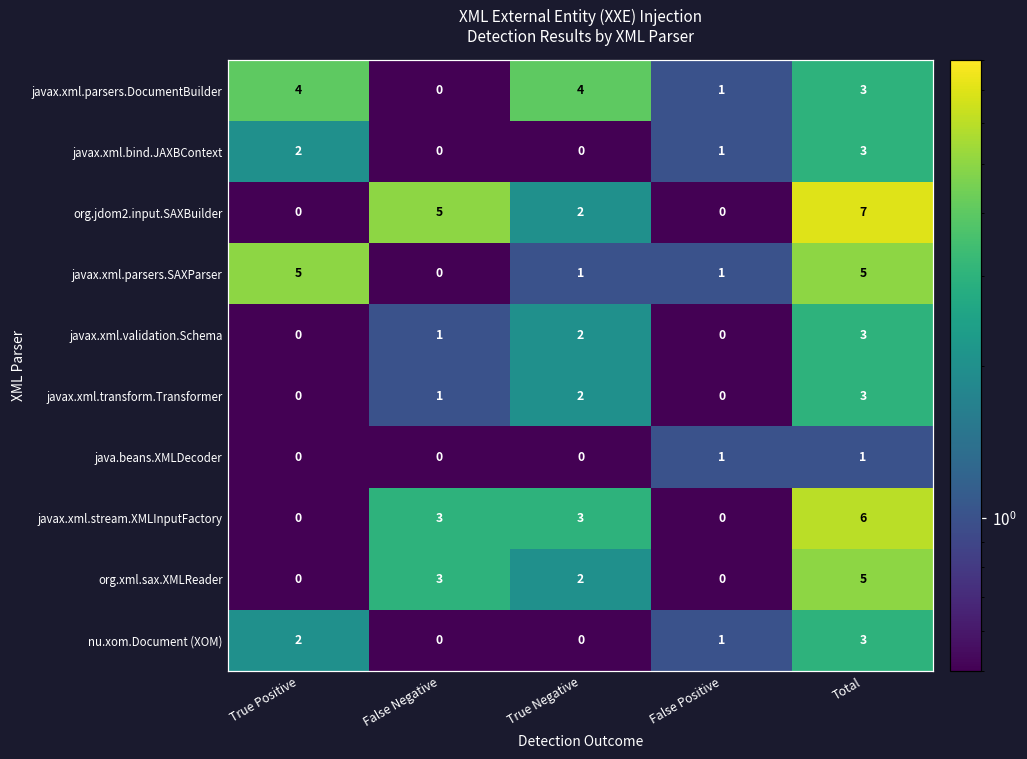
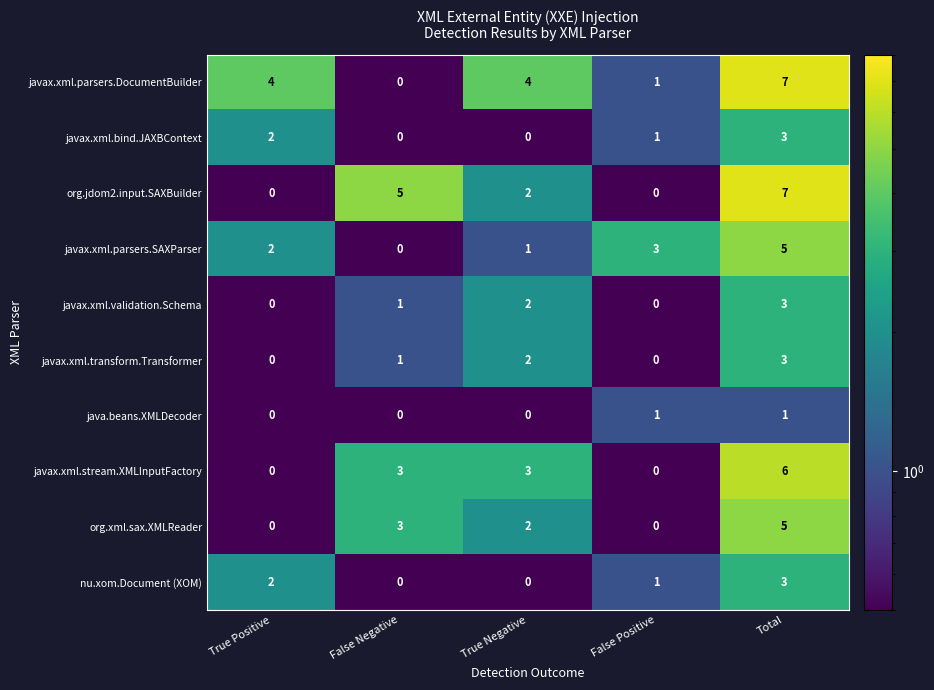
javax.xml.parsers.DocumentBuilder, Total: 3 -> 7
javax.xml.parsers.SAXParser, True Positive: 5 -> 2
javax.xml.parsers.SAXParser, False Positive: 1 -> 3
